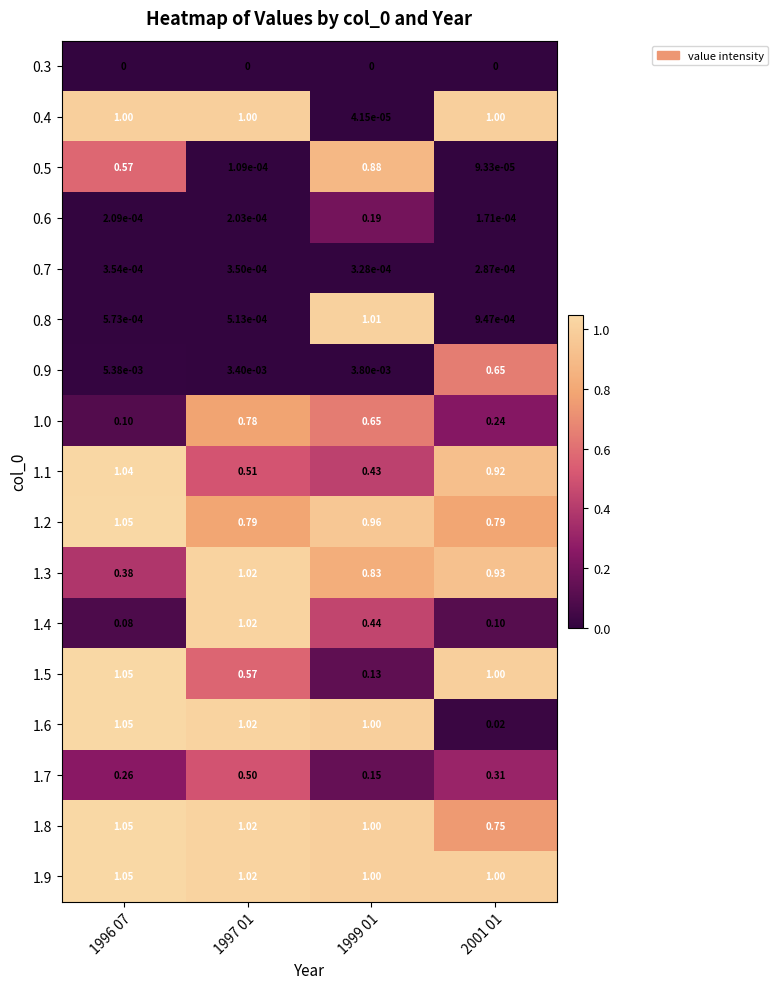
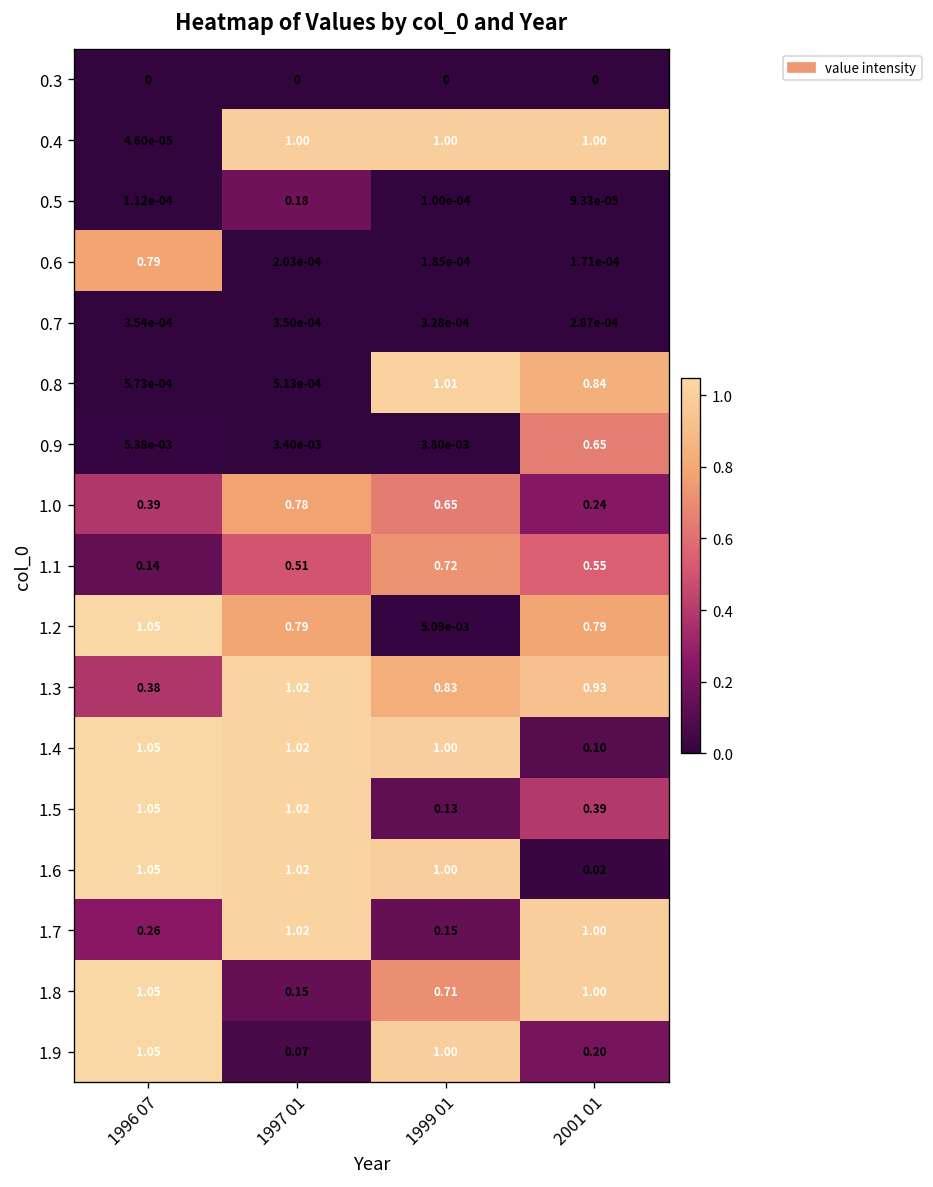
0.4, 1996 07: 1.00 -> 4.60e-05
0.4, 1999 01: 4.15e-05 -> 1.00
0.5, 1996 07: 0.57 -> 1.12e-04
0.5, 1997 01: 1.09e-04 -> 0.18
0.5, 1999 01: 0.88 -> 1.00e-04
0.6, 1996 07: 2.09e-04 -> 0.79
0.6, 1999 01: 0.19 -> 1.85e-04
0.8, 2001 01: 9.47e-04 -> 0.84
1.0, 1996 07: 0.10 -> 0.39
1.1, 1996 07: 1.04 -> 0.14
1.1, 1999 01: 0.43 -> 0.72
1.1, 2001 01: 0.92 -> 0.55
1.2, 1999 01: 0.96 -> 5.09e-03
1.4, 1996 07: 0.08 -> 1.05
1.4, 1999 01: 0.44 -> 1.00
1.5, 1997 01: 0.57 -> 1.02
1.5, 2001 01: 1.00 -> 0.39
1.7, 1997 01: 0.50 -> 1.02
1.7, 2001 01: 0.31 -> 1.00
1.8, 1997 01: 1.02 -> 0.15
1.8, 1999 01: 1.00 -> 0.71
1.8, 2001 01: 0.75 -> 1.00
1.9, 1997 01: 1.02 -> 0.07
1.9, 2001 01: 1.00 -> 0.20
